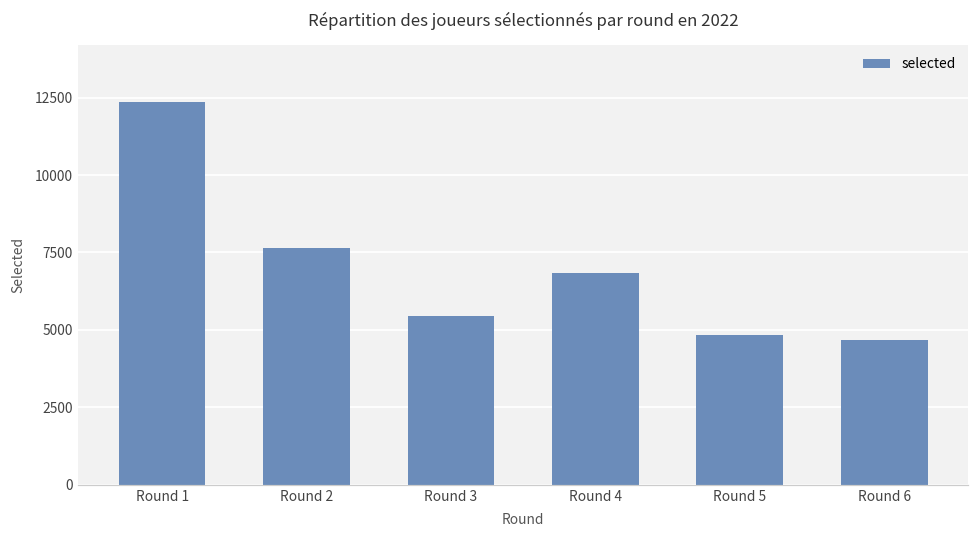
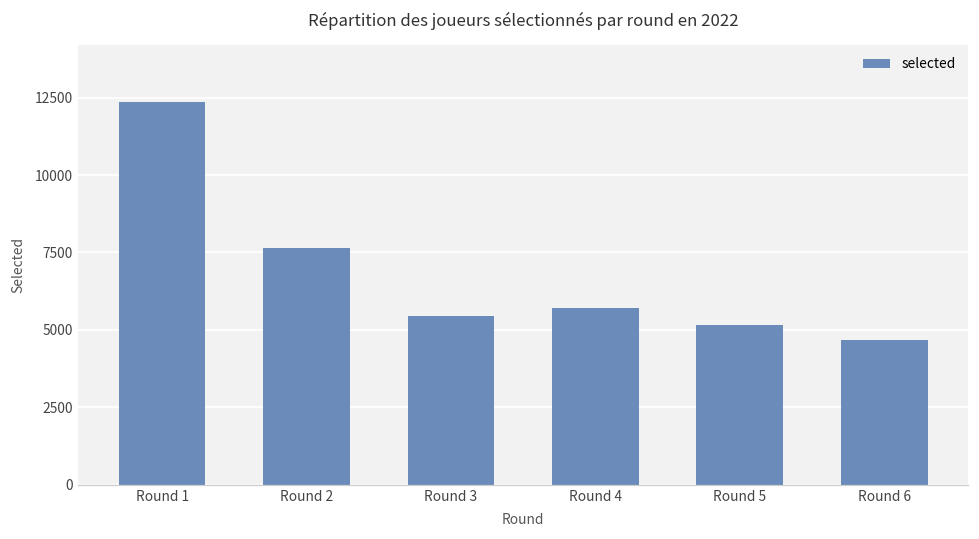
Round 4: 6800 -> 5700
Round 5: 4800 -> 5200
